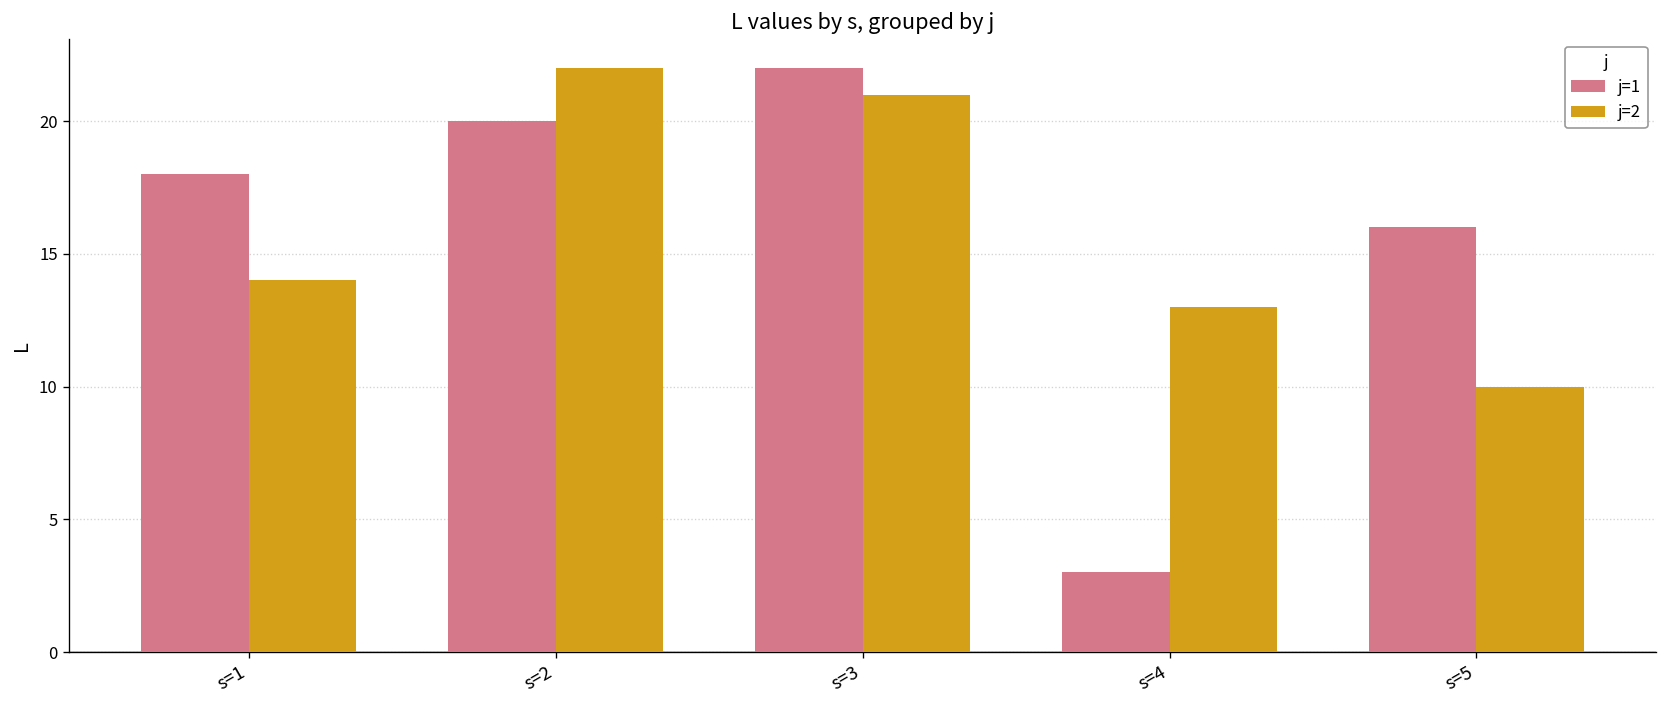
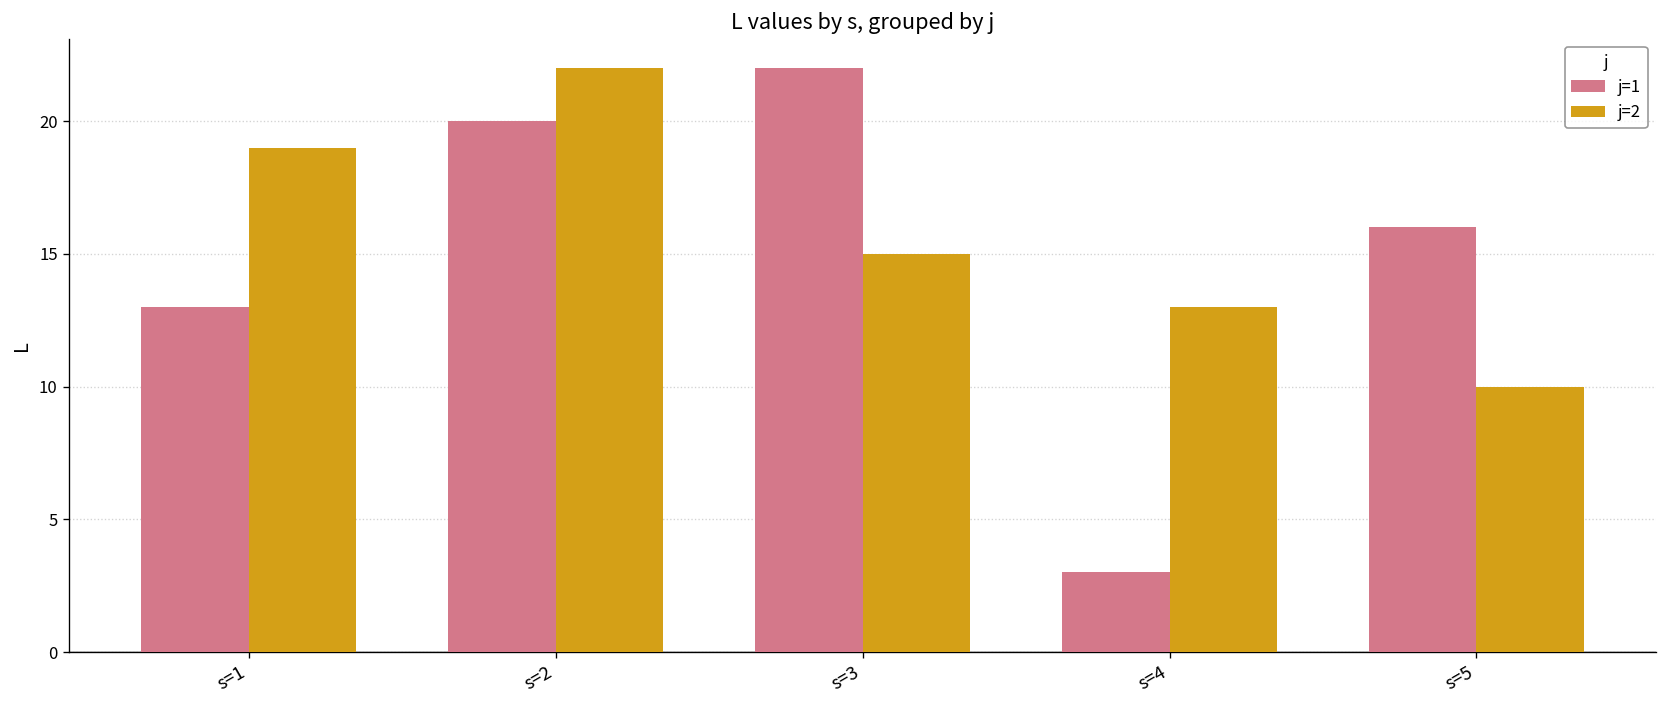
j=1, s=1: 18 -> 13
j=2, s=1: 14 -> 19
j=2, s=3: 21 -> 15
